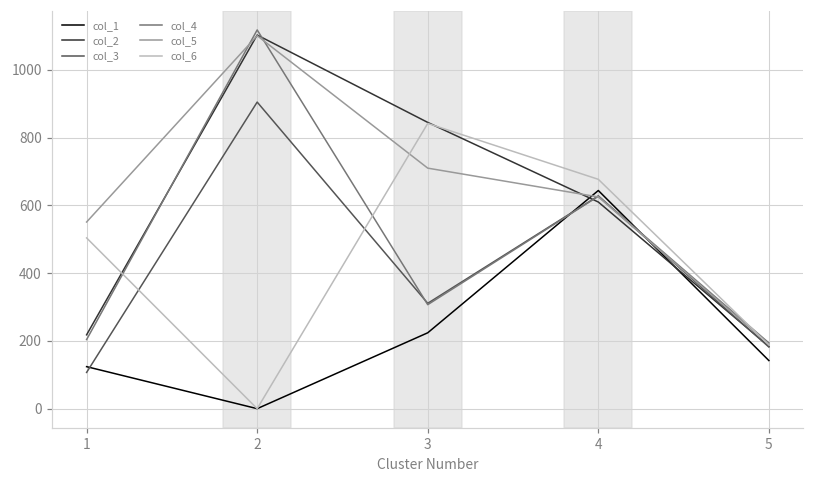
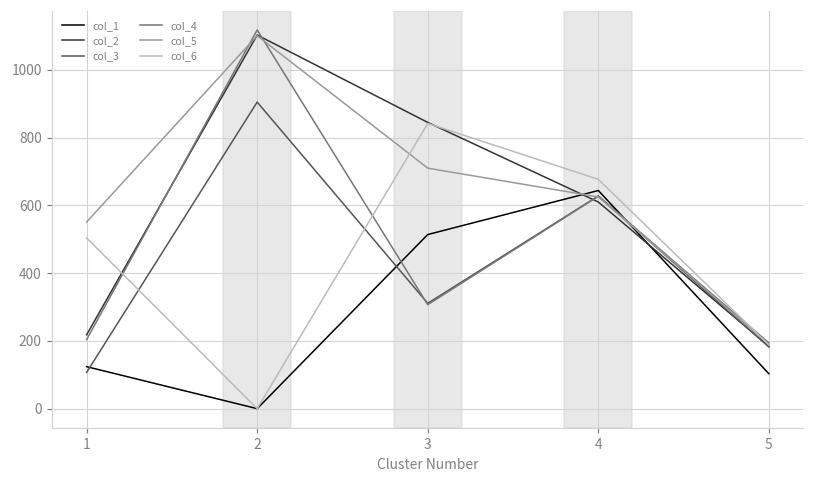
col_1, 3: 220 -> 510
col_1, 5: 140 -> 100
